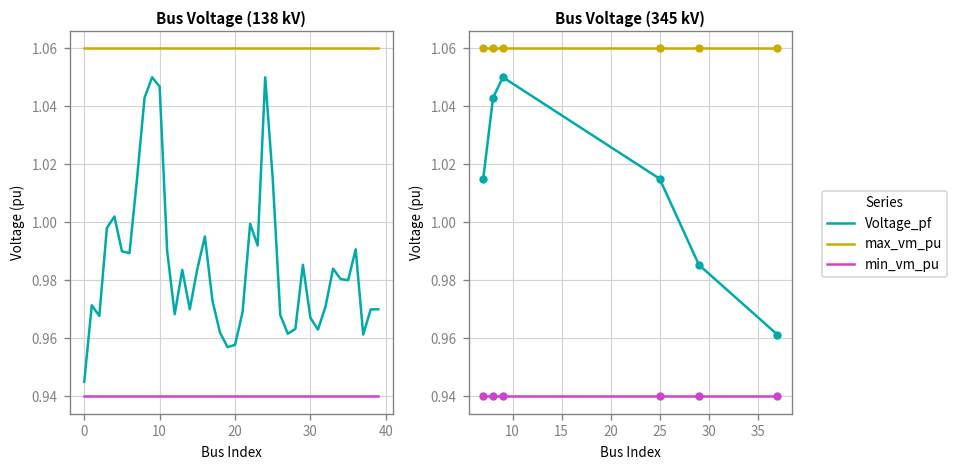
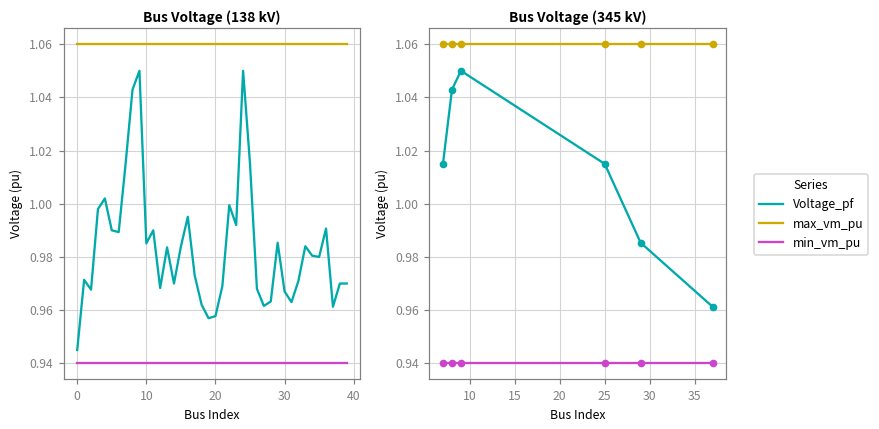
Bus Voltage (138 kV), Voltage_pf, 10: 1.047 -> 0.985
